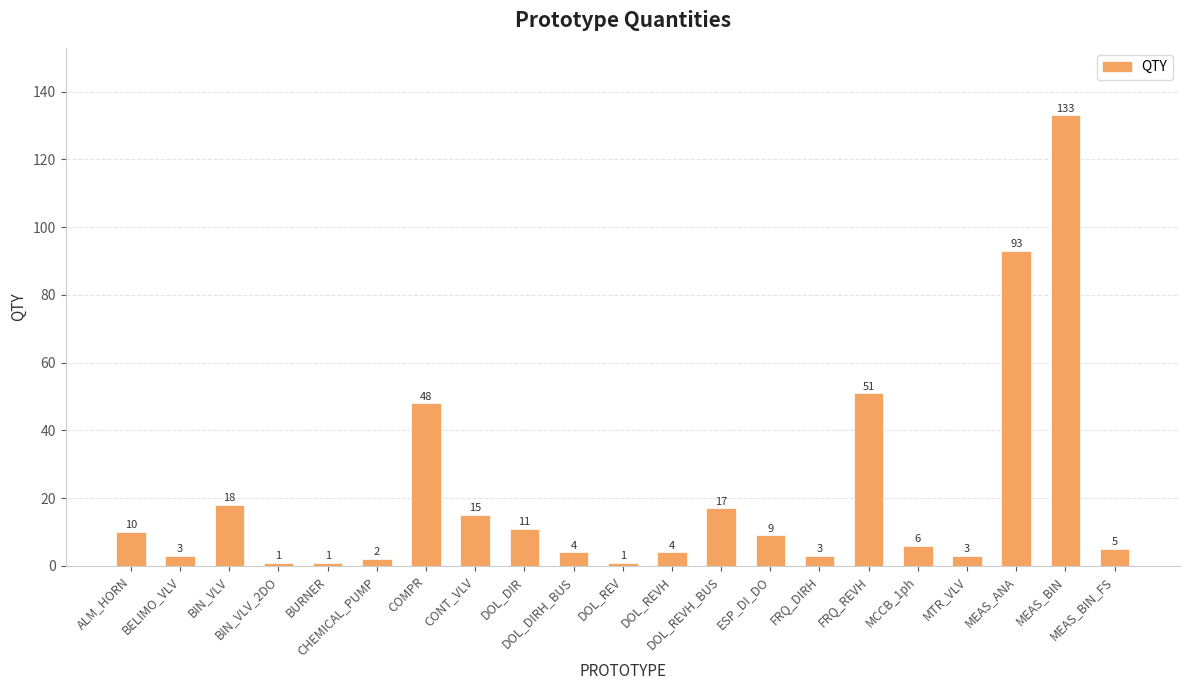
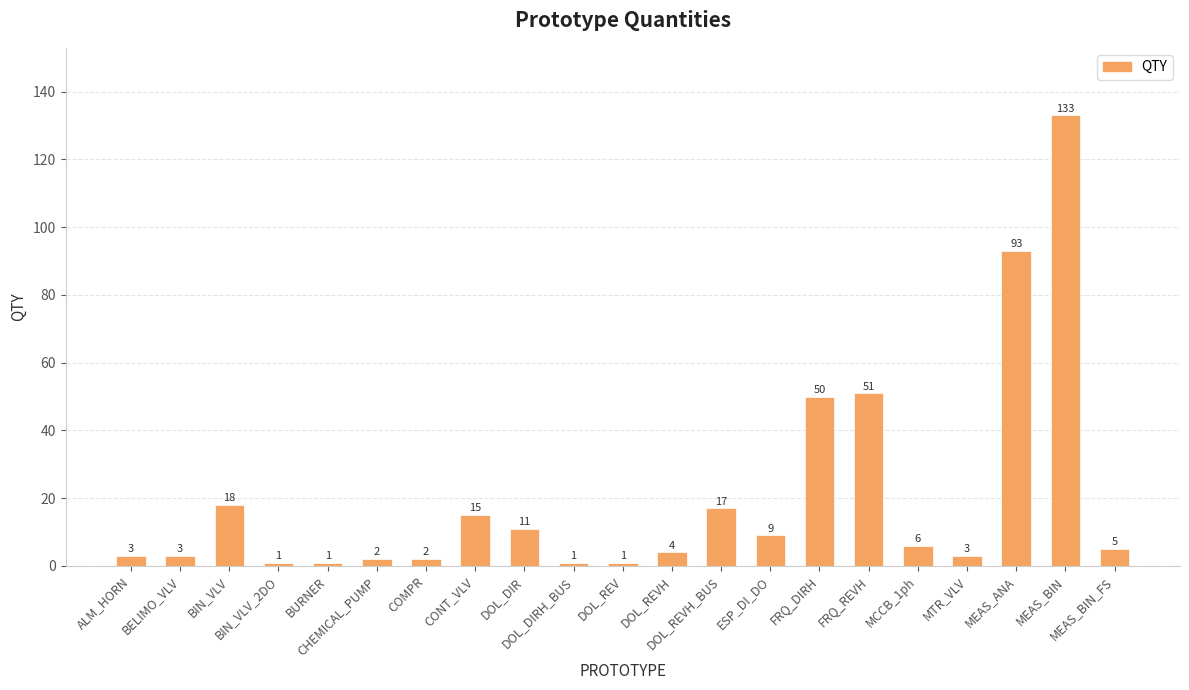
ALM_HORN: 10 -> 3
COMPR: 48 -> 2
DOL_DIRH_BUS: 4 -> 1
FRQ_DIRH: 3 -> 50
